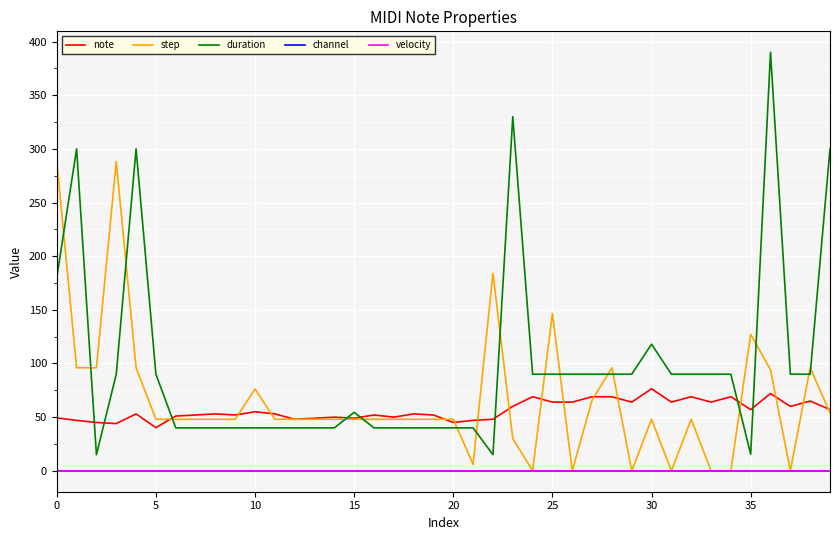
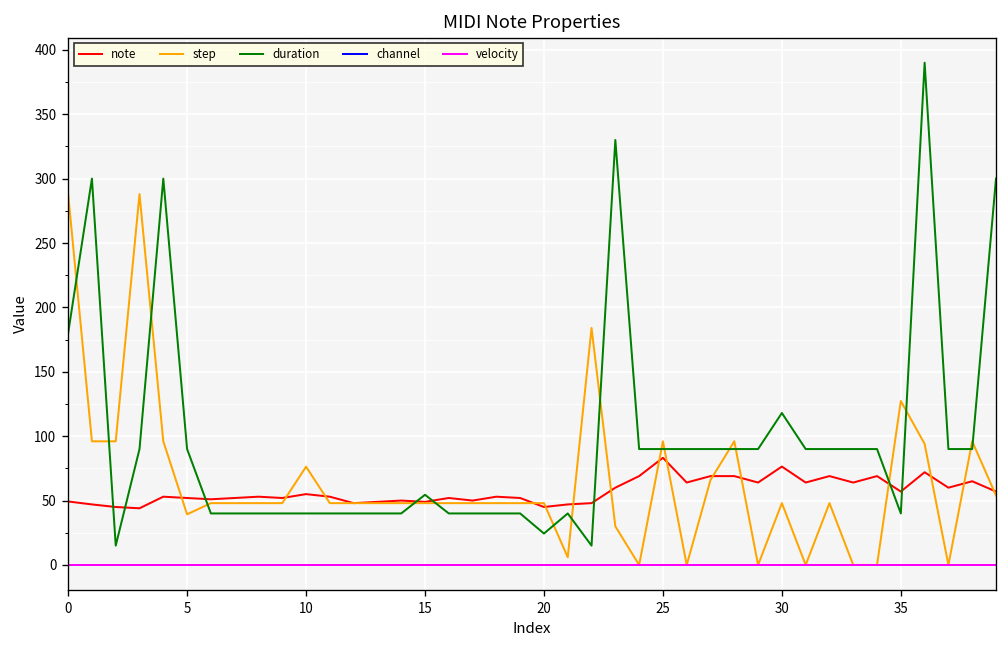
note, 5: 40 -> 52
step, 5: 48 -> 39
duration, 20: 40 -> 24
note, 25: 64 -> 83
step, 25: 147 -> 96
duration, 35: 16 -> 40
